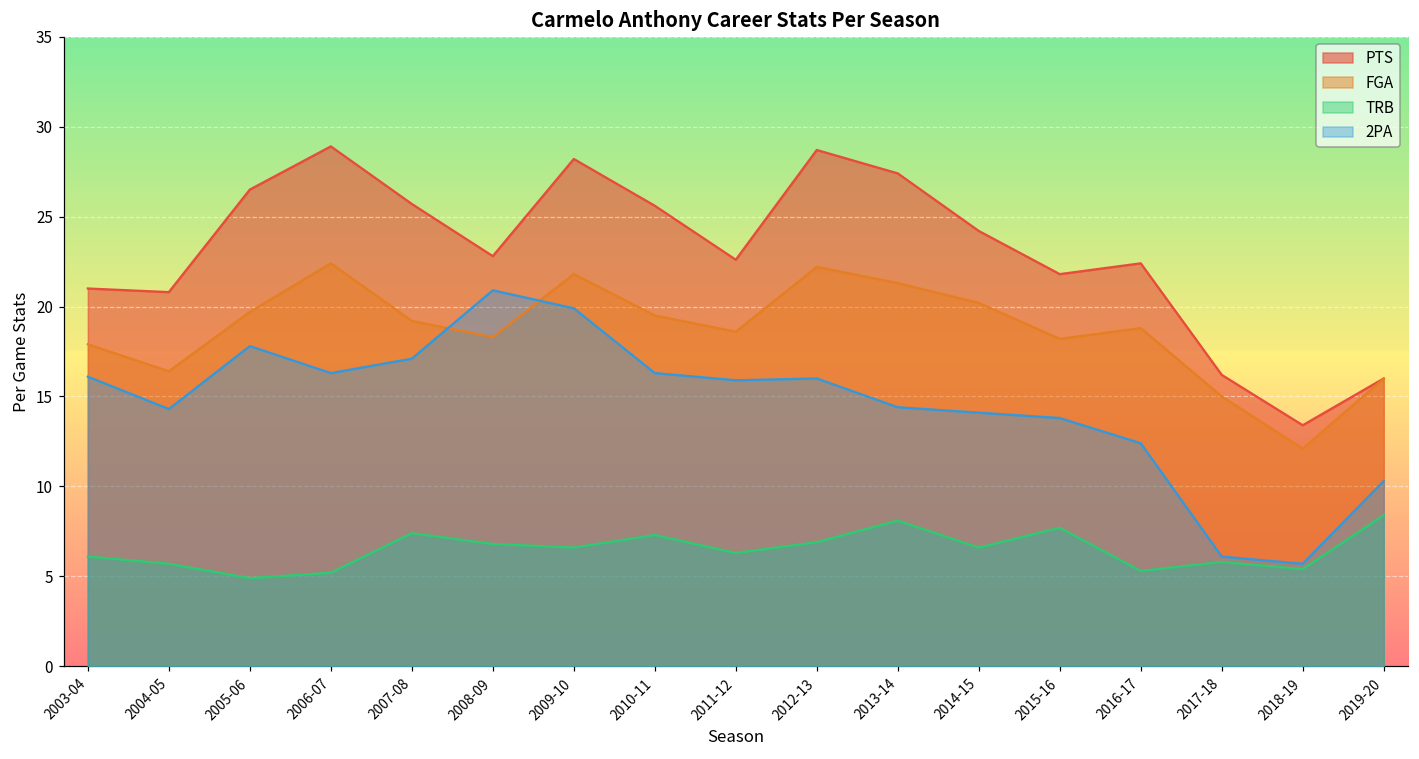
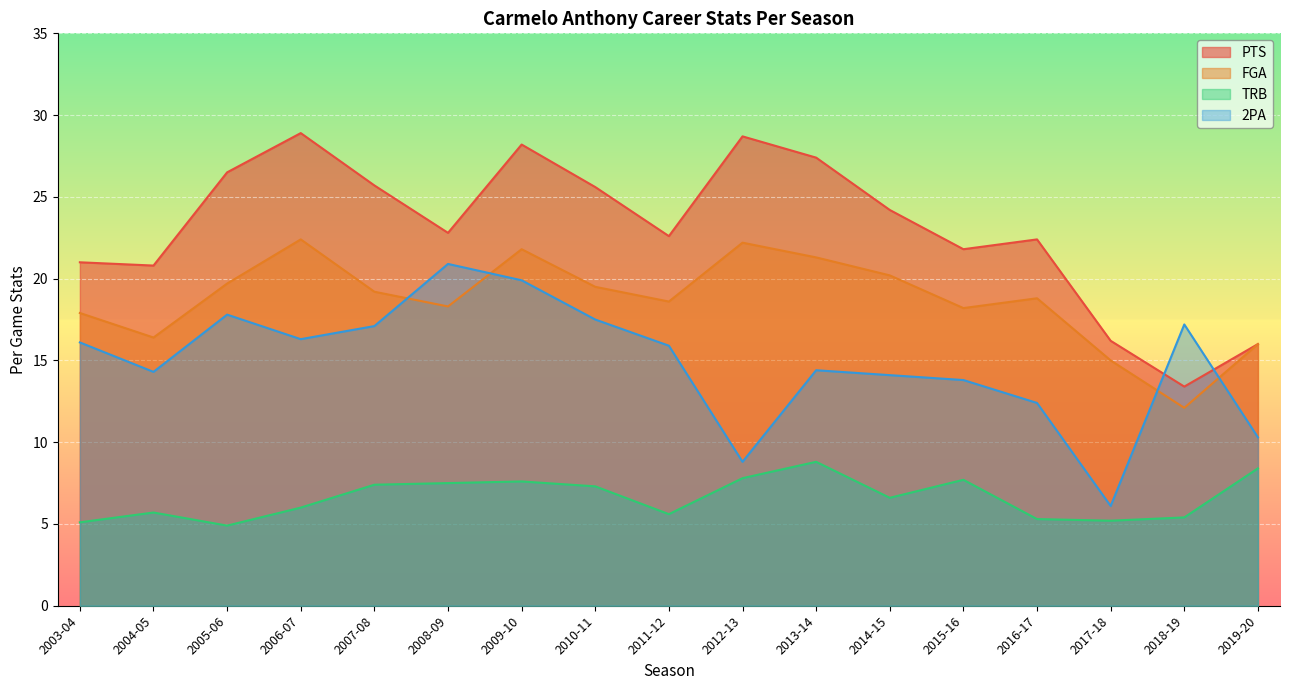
TRB, 2003-04: 6.1 -> 5.1
TRB, 2006-07: 5.2 -> 6.0
TRB, 2008-09: 6.8 -> 7.5
TRB, 2009-10: 6.6 -> 7.6
2PA, 2010-11: 16.3 -> 17.5
TRB, 2011-12: 6.3 -> 5.6
TRB, 2012-13: 6.9 -> 7.8
2PA, 2012-13: 16.0 -> 8.8
TRB, 2013-14: 8.1 -> 8.8
TRB, 2017-18: 5.8 -> 5.2
2PA, 2018-19: 5.7 -> 17.2
